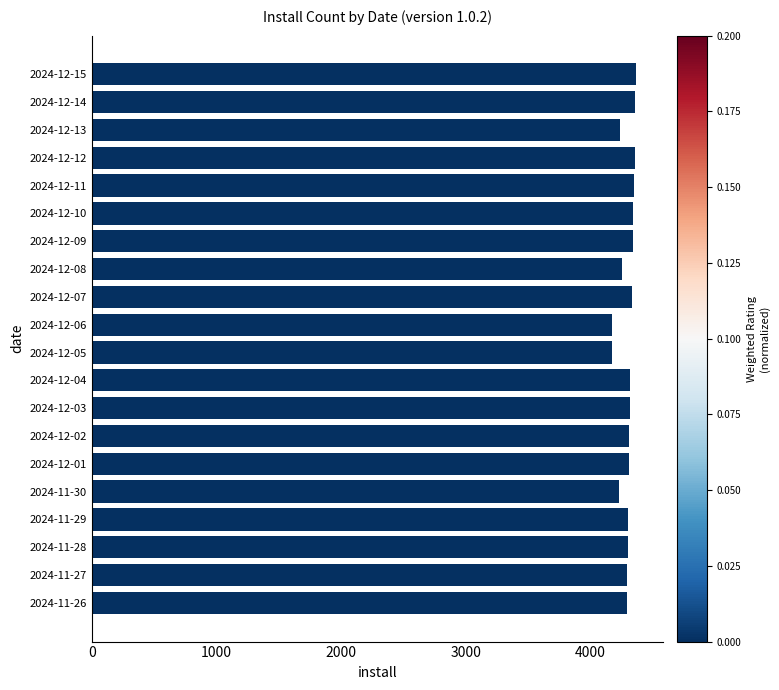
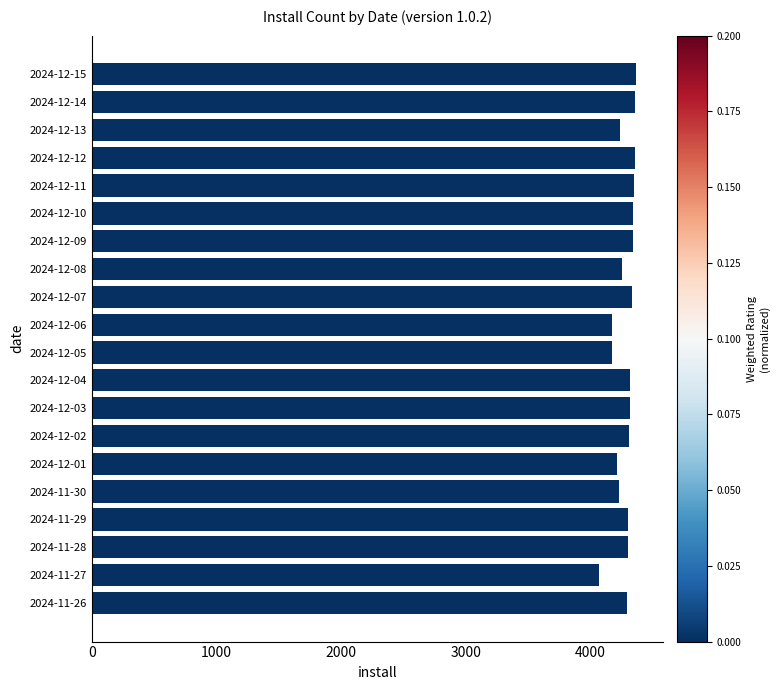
2024-12-01: 4310 -> 4210
2024-11-27: 4290 -> 4070
